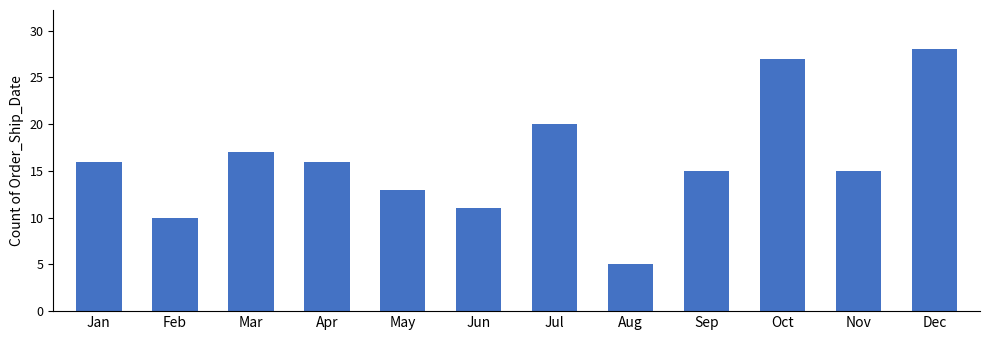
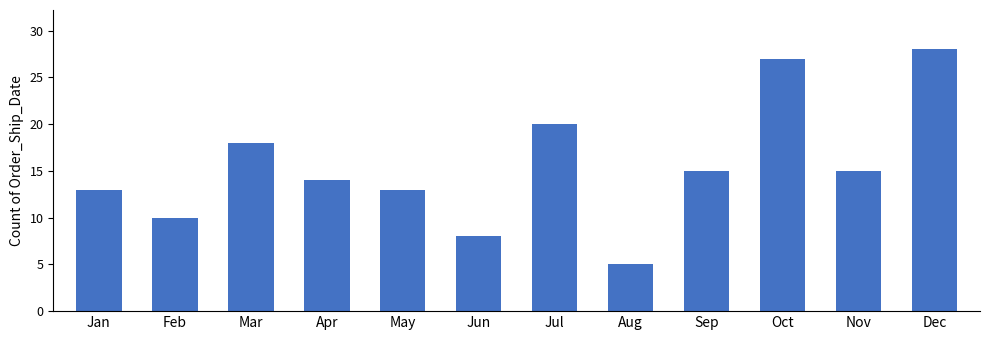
Jan: 16 -> 13
Mar: 17 -> 18
Apr: 16 -> 14
Jun: 11 -> 8
